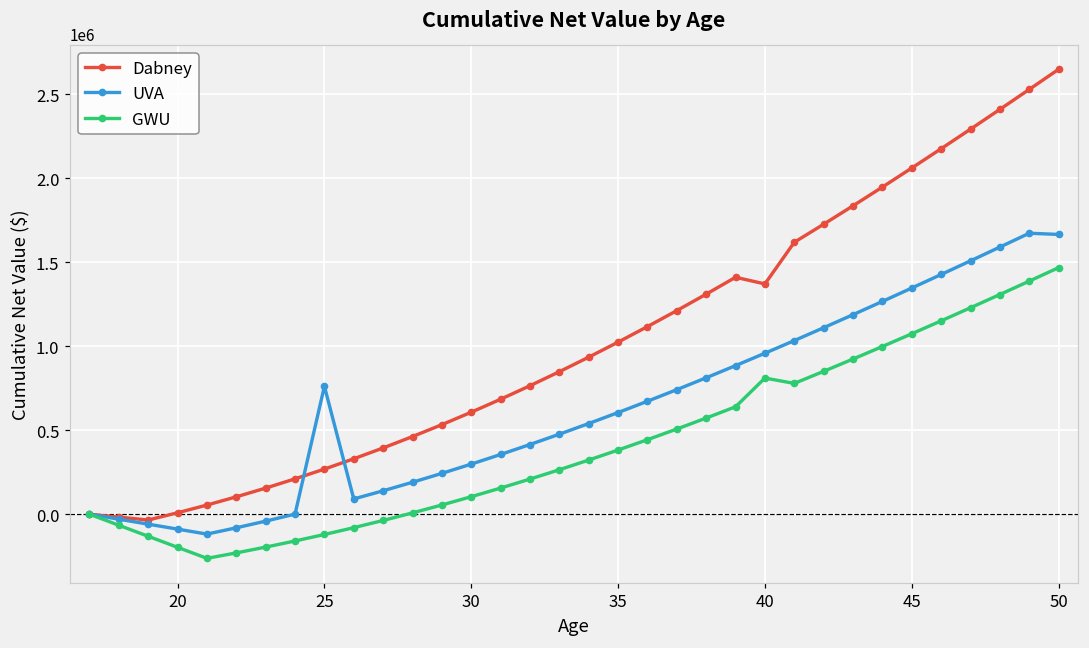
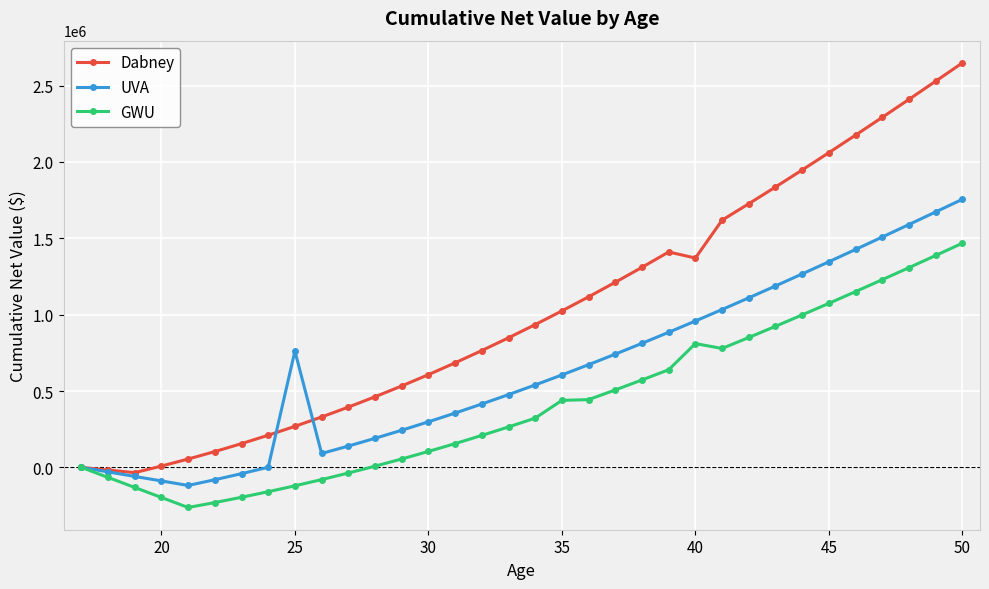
GWU, 35: 380000 -> 440000
UVA, 50: 1670000 -> 1760000
